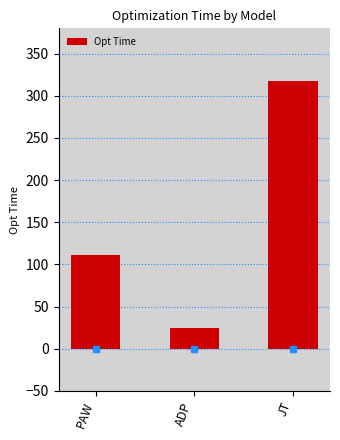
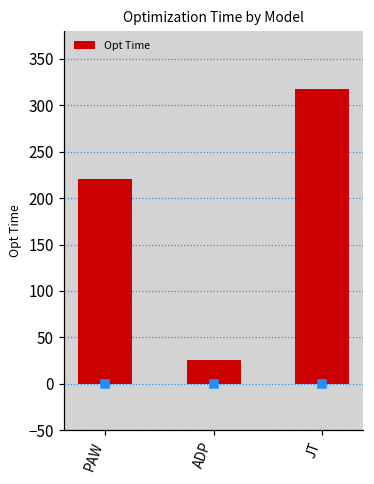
Opt Time, PAW: 110 -> 220
